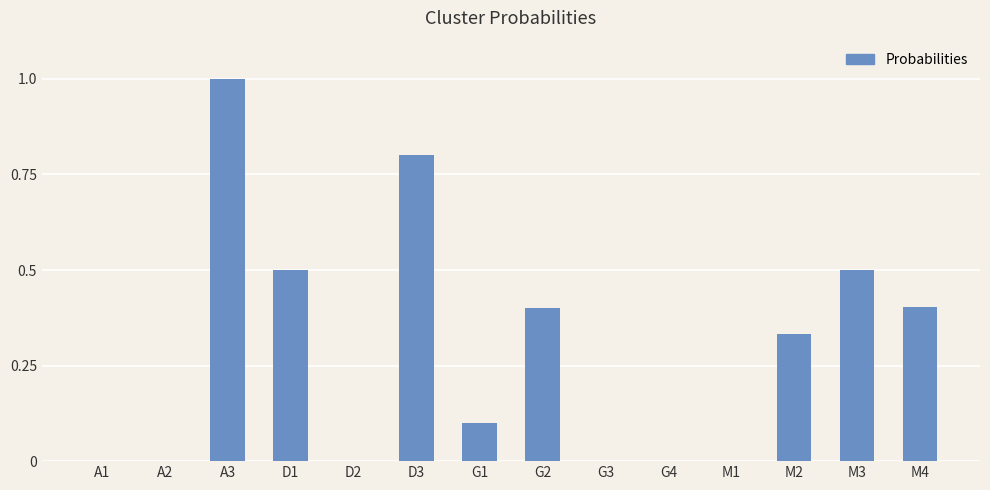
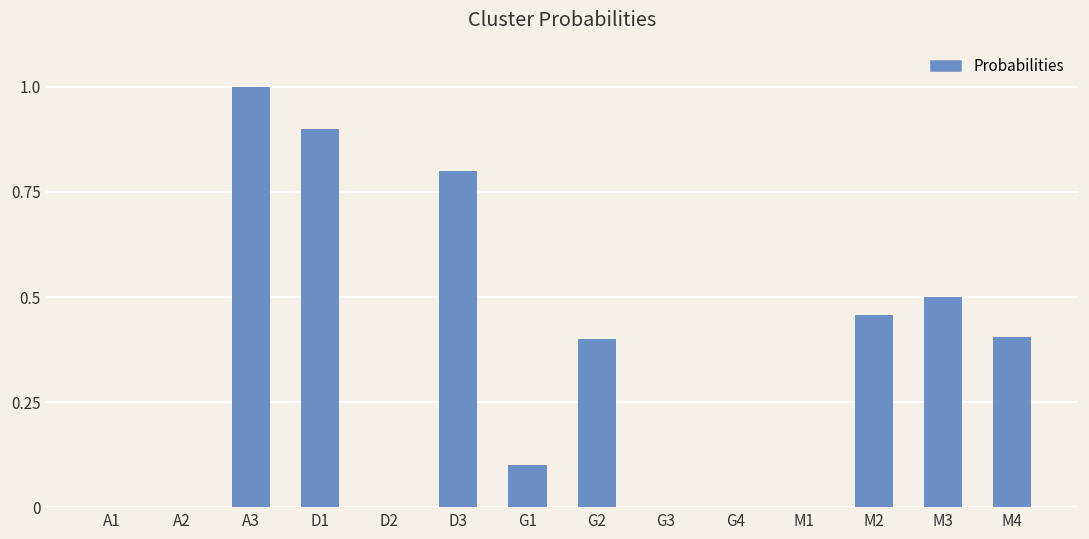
D1: 0.5 -> 0.9
M2: 0.33 -> 0.46
